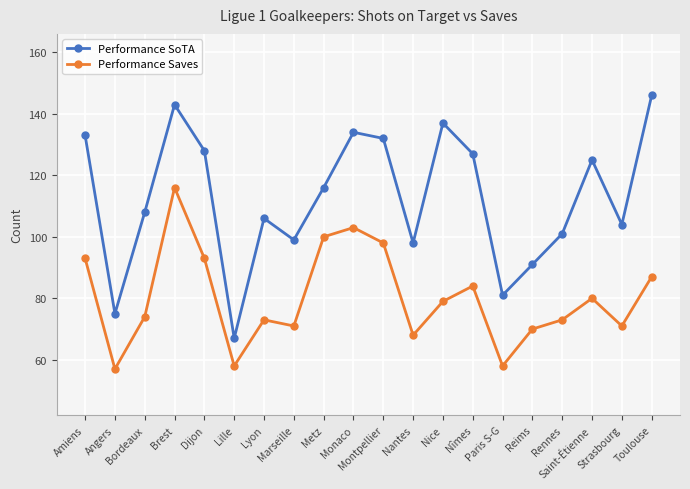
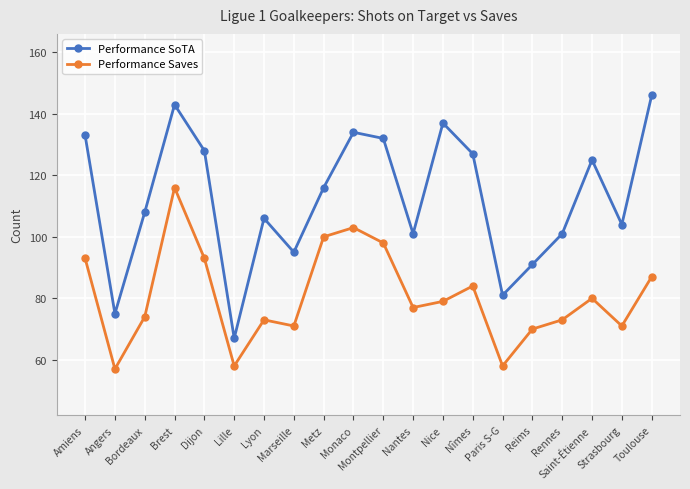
Performance SoTA, Marseille: 99 -> 95
Performance SoTA, Nantes: 98 -> 101
Performance Saves, Nantes: 68 -> 77
